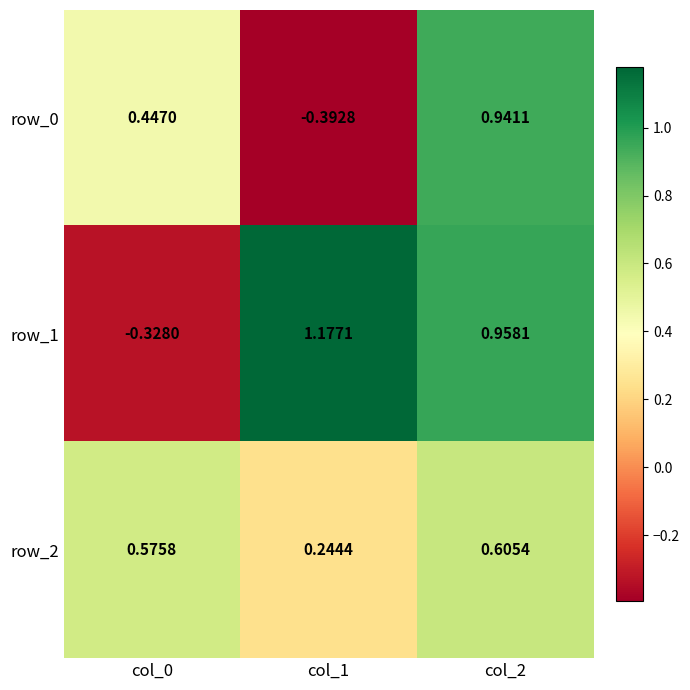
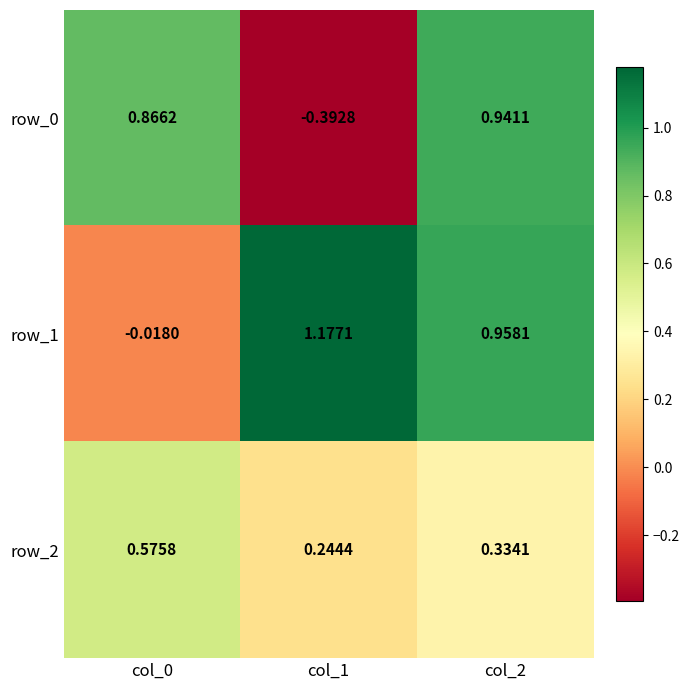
row_0, col_0: 0.4470 -> 0.8662
row_1, col_0: -0.3280 -> -0.0180
row_2, col_2: 0.6054 -> 0.3341
